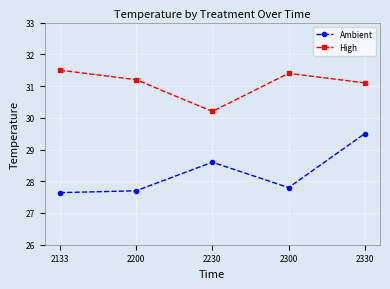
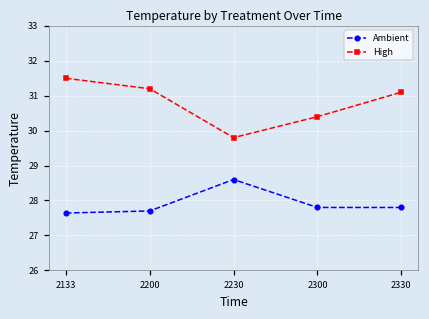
High, 2230: 30.2 -> 29.8
High, 2300: 31.4 -> 30.4
Ambient, 2330: 29.5 -> 27.8
